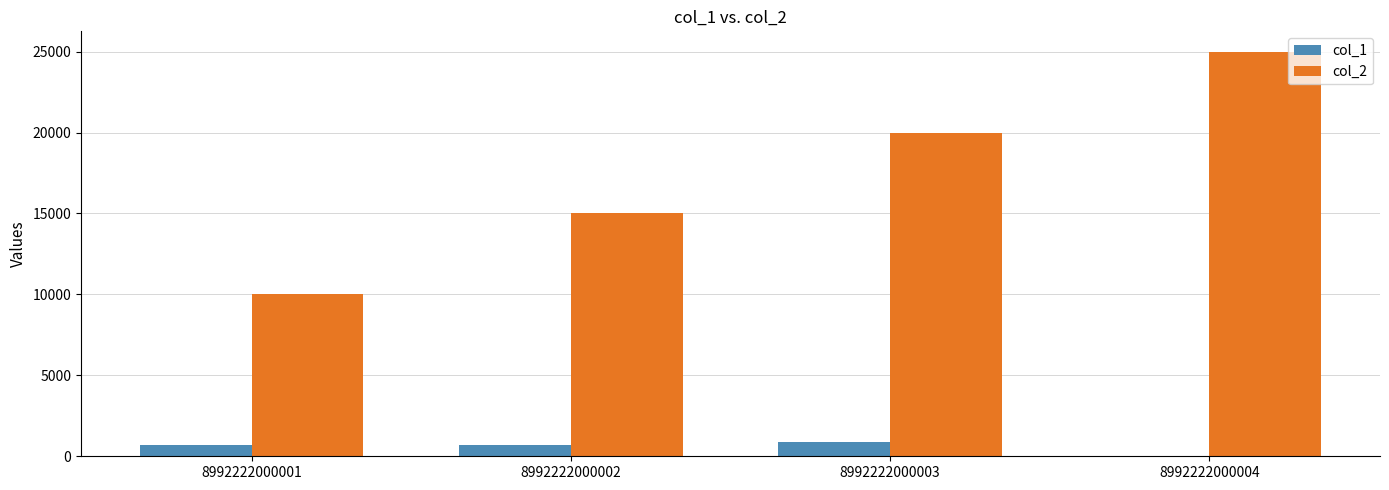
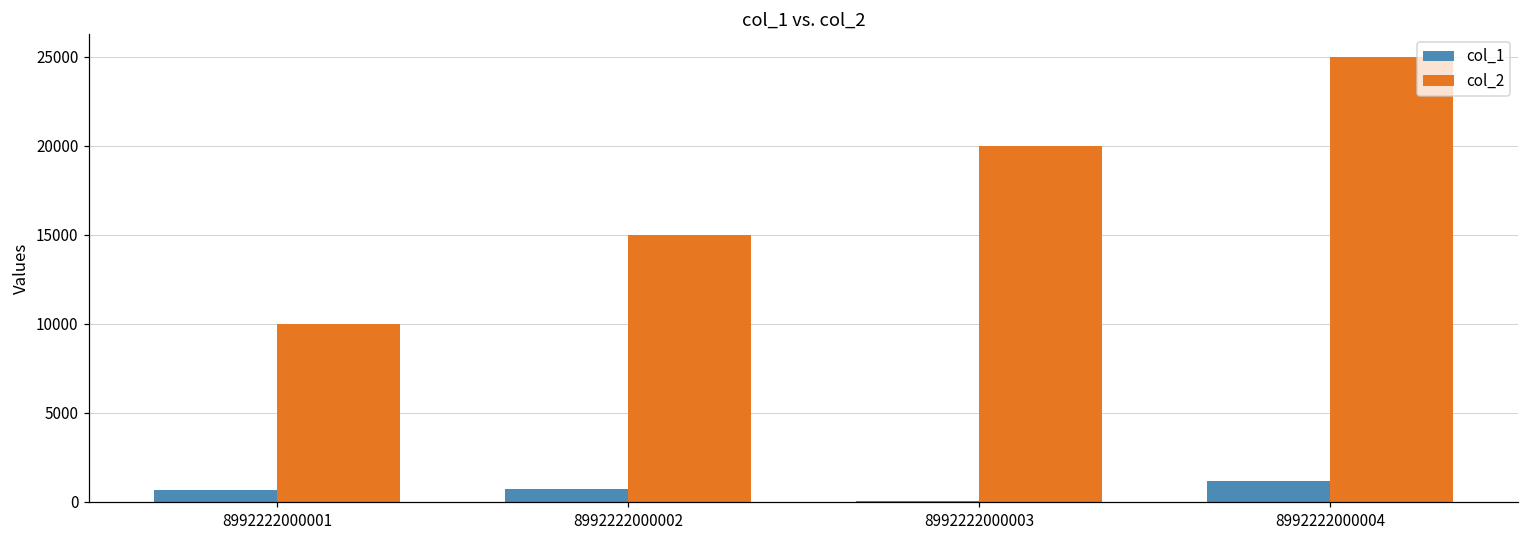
col_1, 8992222000003: 900 -> 0
col_1, 8992222000004: 0 -> 1200
